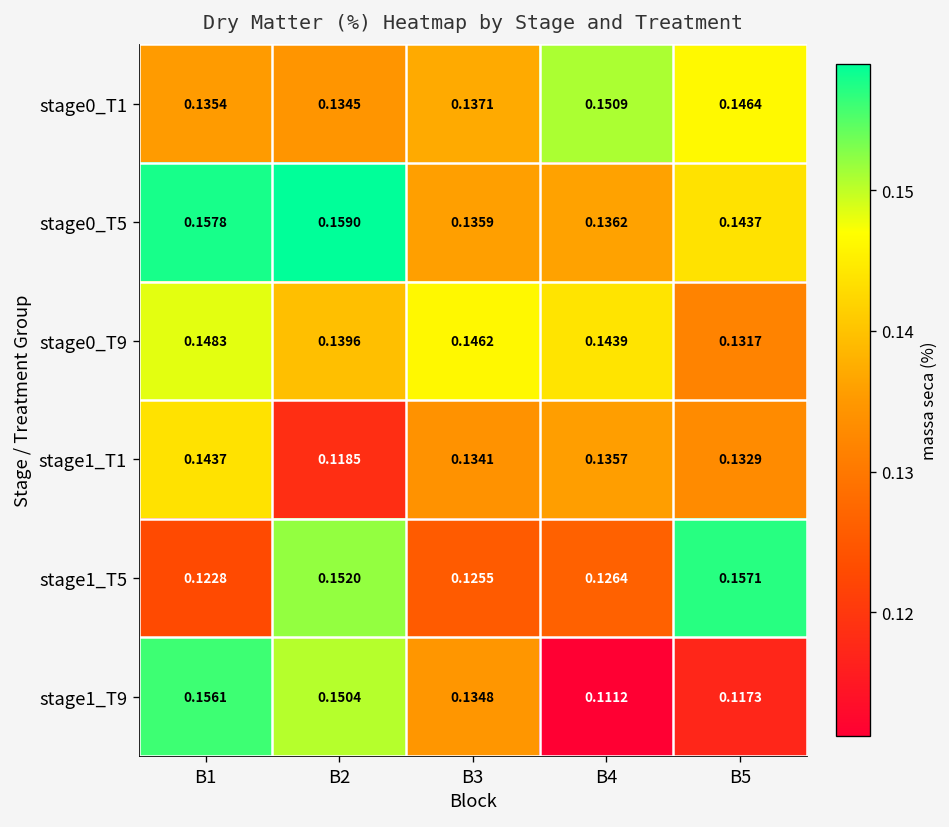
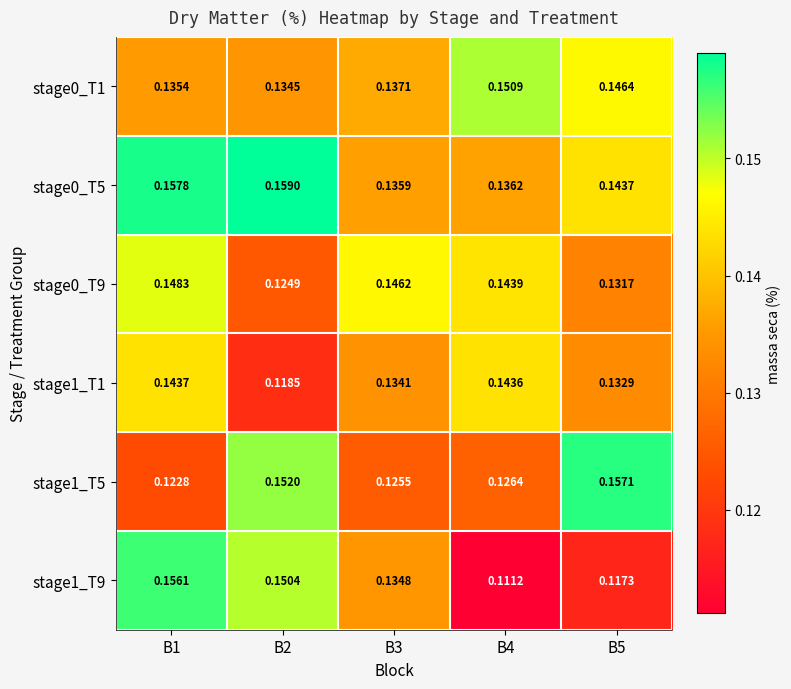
stage0_T9, B2: 0.1396 -> 0.1249
stage1_T1, B4: 0.1357 -> 0.1436
